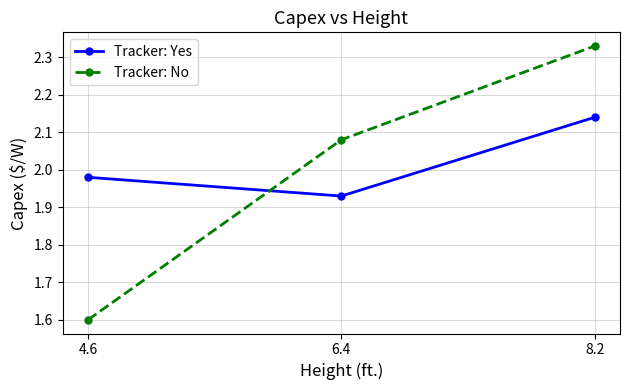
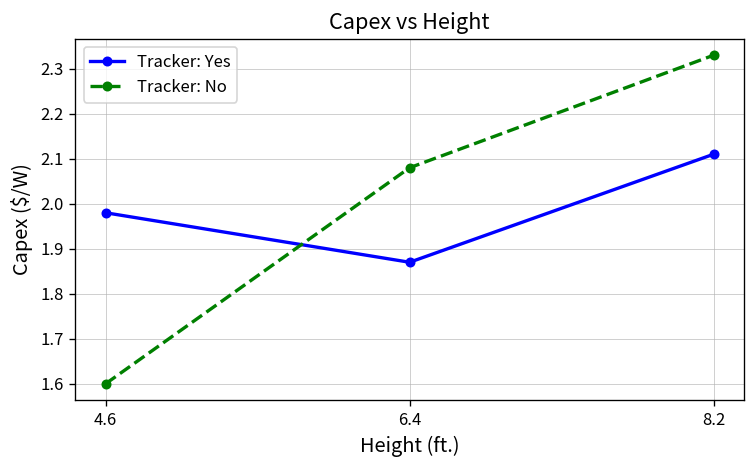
Tracker: Yes, 6.4: 1.93 -> 1.87
Tracker: Yes, 8.2: 2.14 -> 2.11
